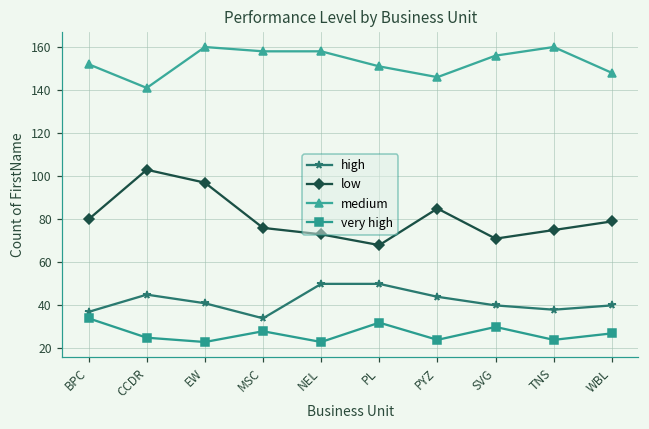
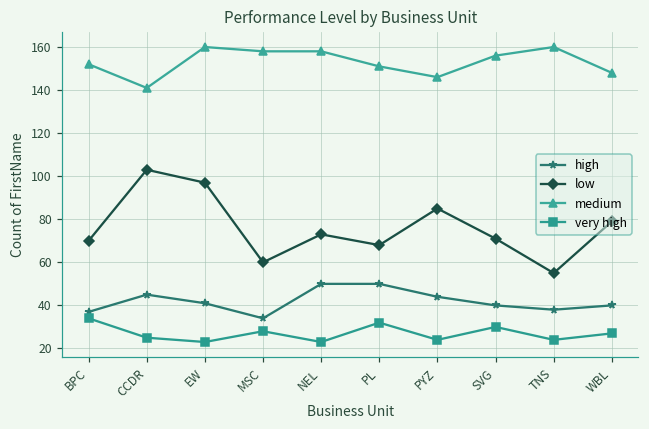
low, BPC: 80 -> 70
low, MSC: 76 -> 60
low, TNS: 75 -> 55
